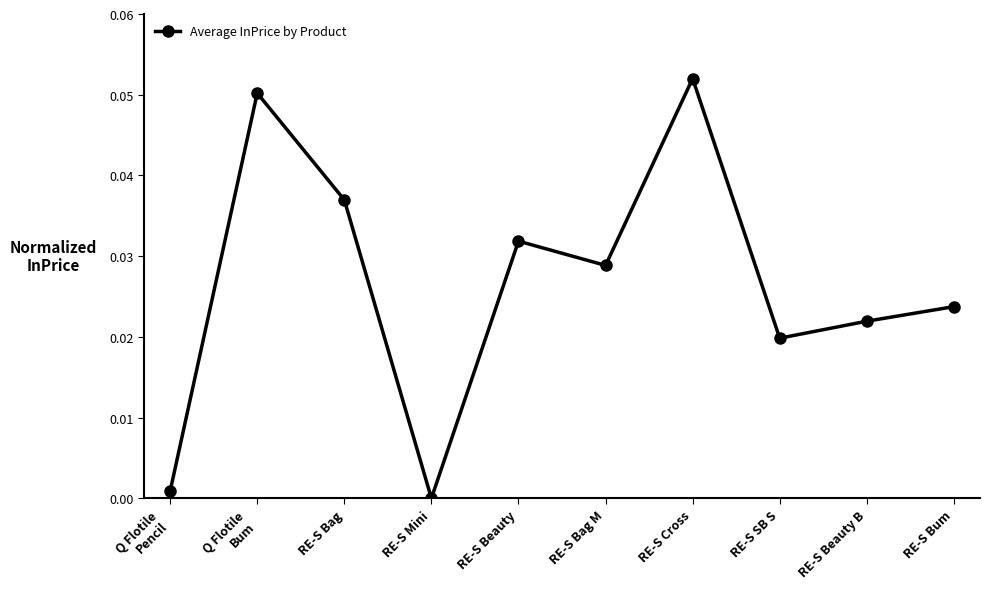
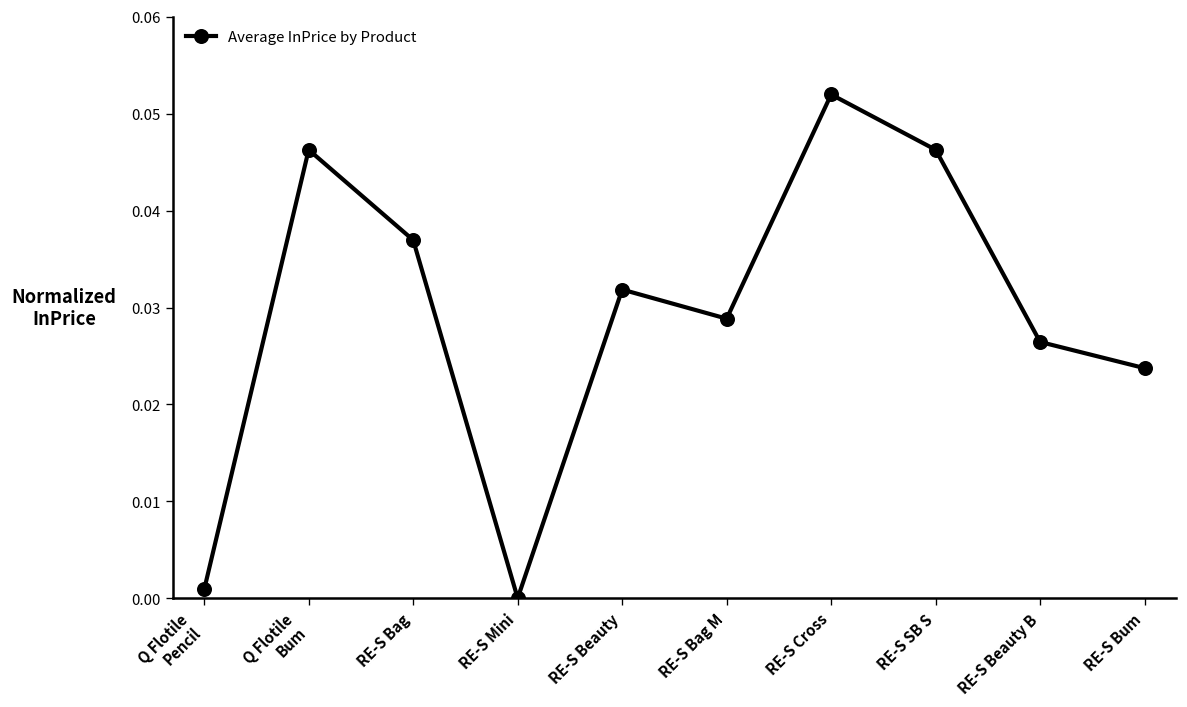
Q Flotile Bum: 0.050 -> 0.046
RE-S SB S: 0.020 -> 0.046
RE-S Beauty B: 0.022 -> 0.026
